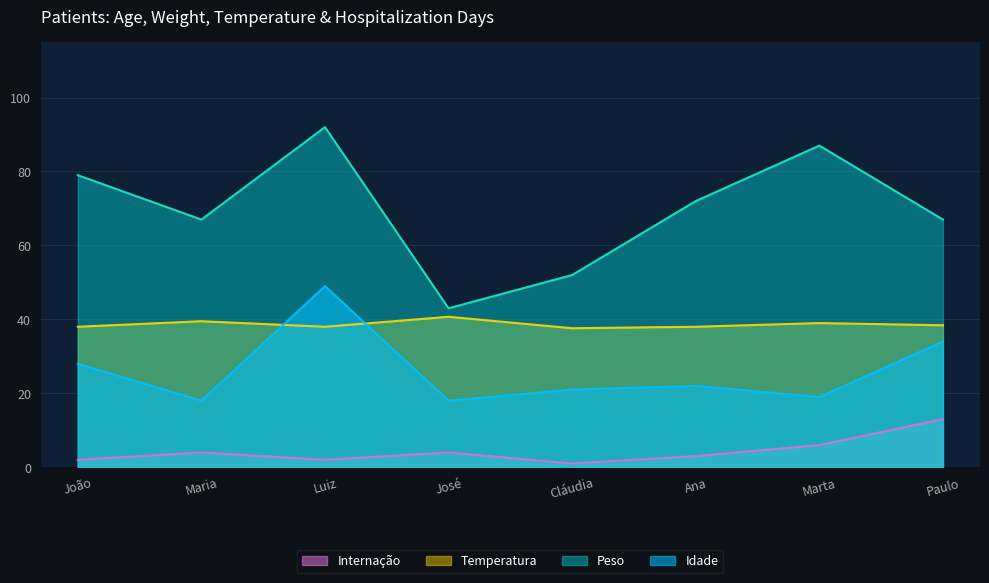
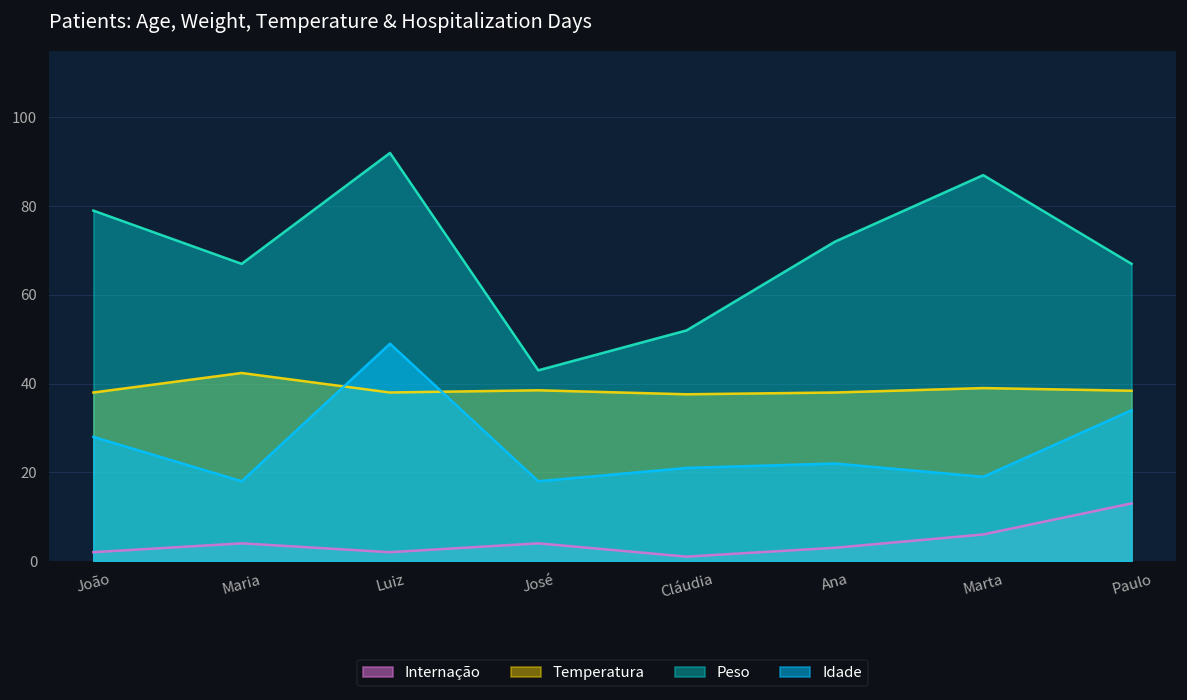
Temperatura, Maria: 40 -> 42
Temperatura, José: 41 -> 39
